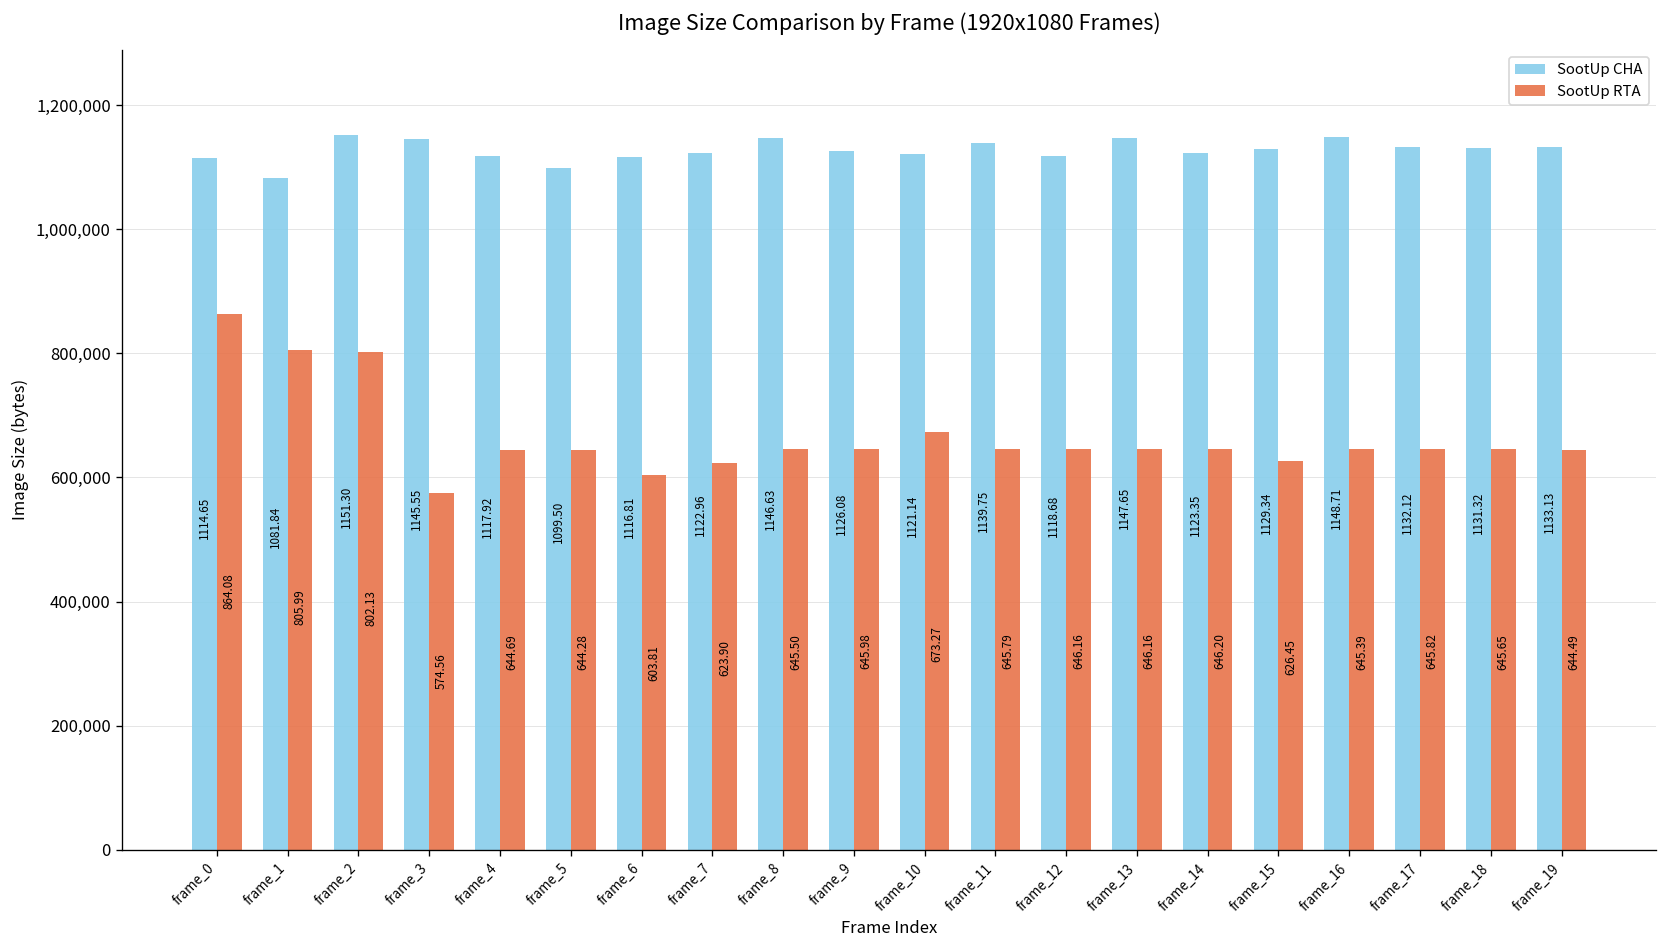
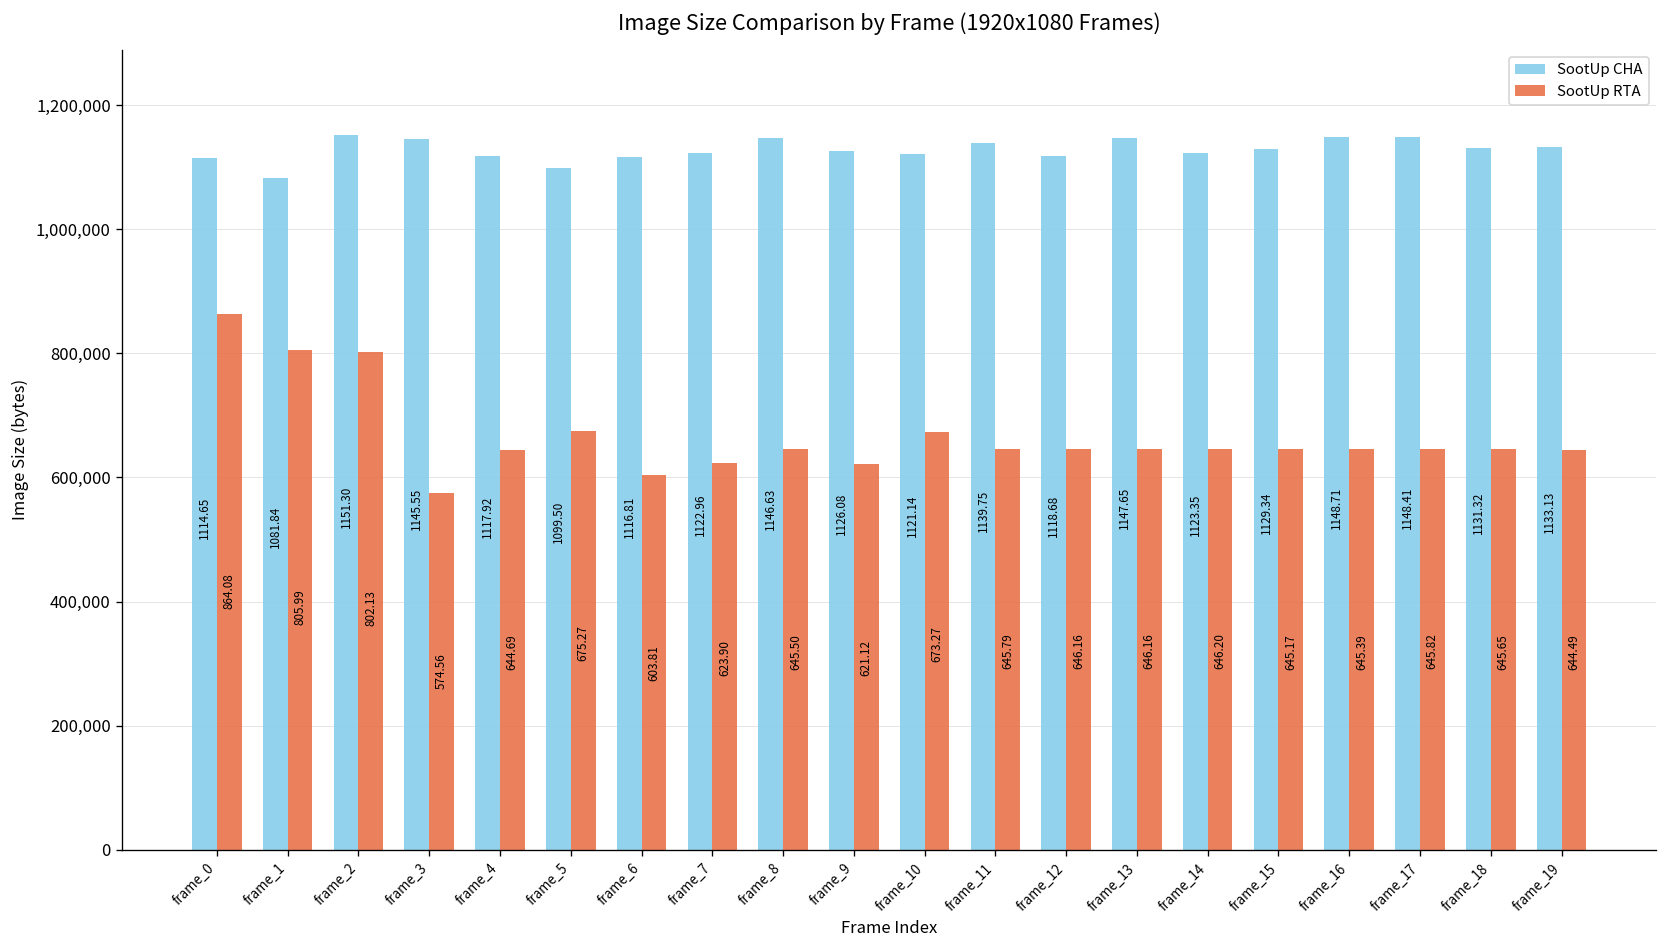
SootUp RTA, frame_5: 644.28 -> 675.27
SootUp RTA, frame_9: 645.98 -> 621.12
SootUp RTA, frame_15: 626.45 -> 645.17
SootUp CHA, frame_17: 1132.12 -> 1148.41
